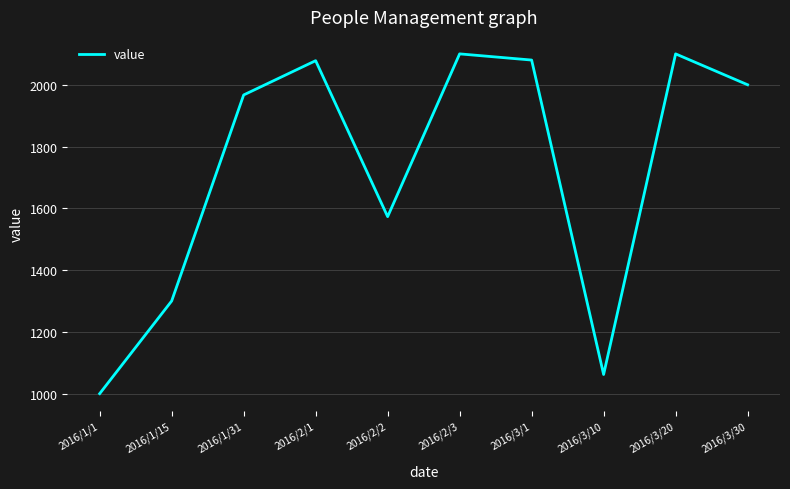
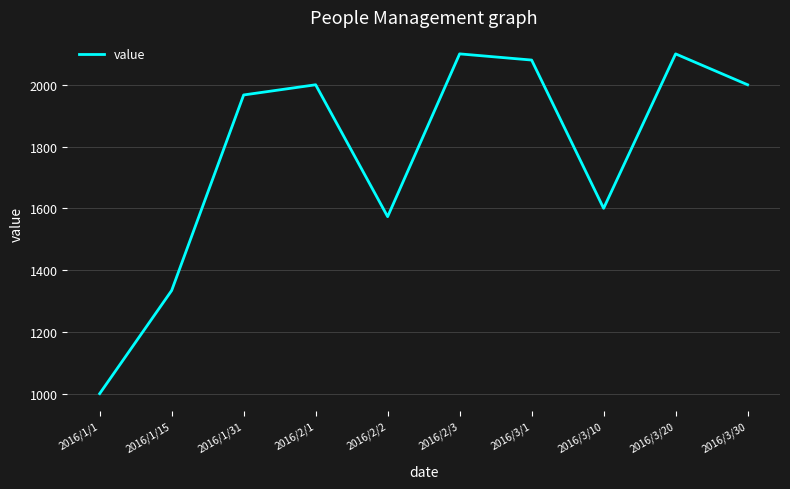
2016/1/15: 1300 -> 1330
2016/2/1: 2080 -> 2000
2016/3/10: 1060 -> 1600
